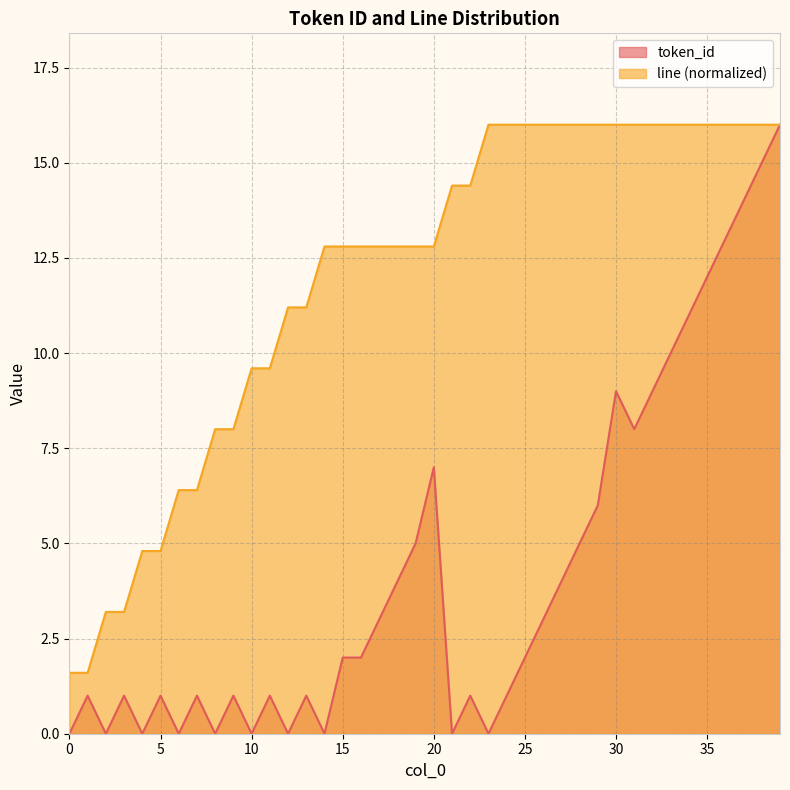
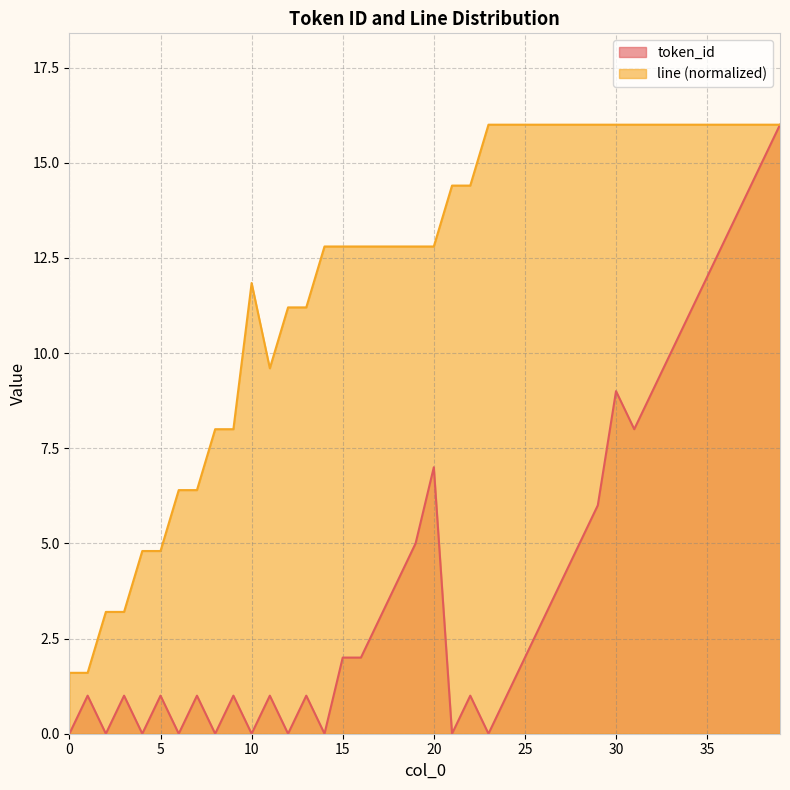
line (normalized), 10: 9.6 -> 11.8
